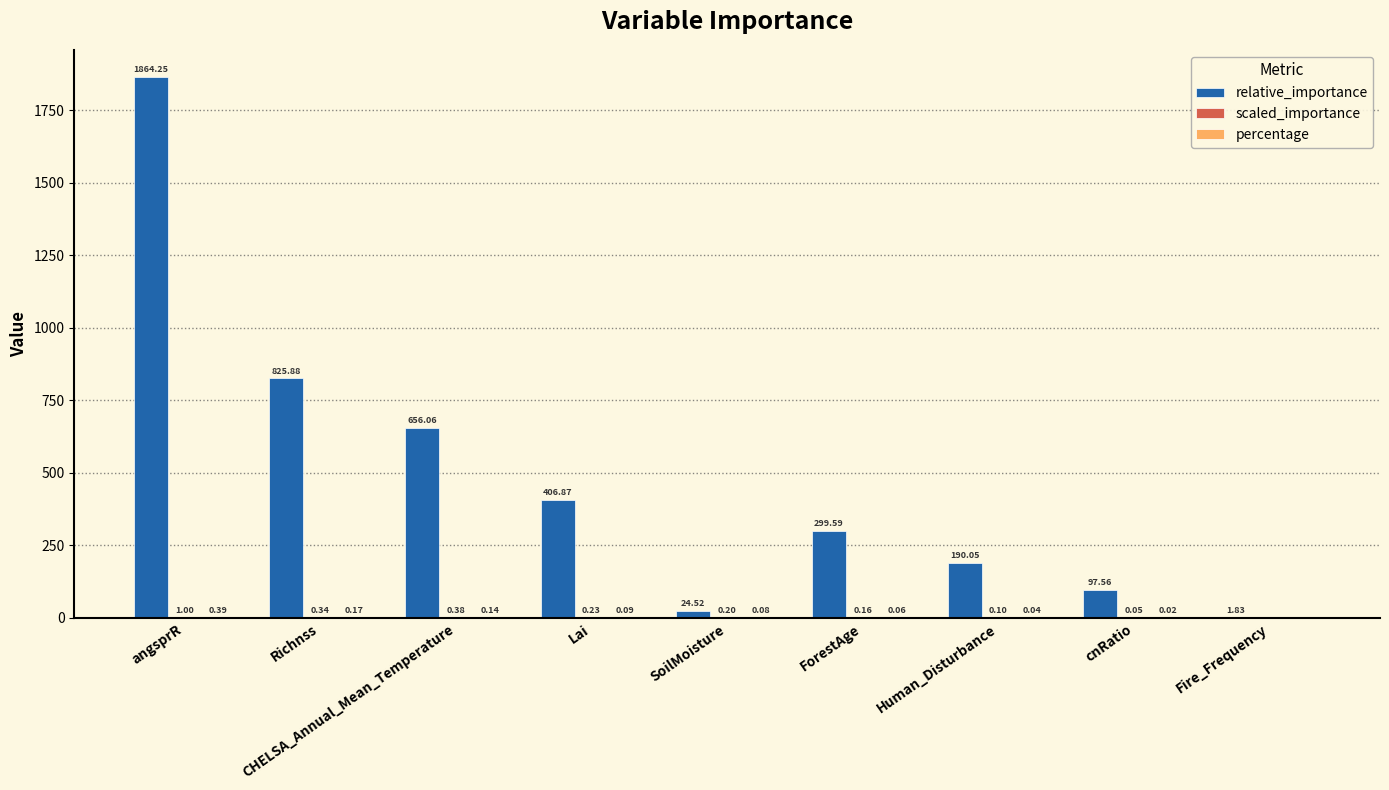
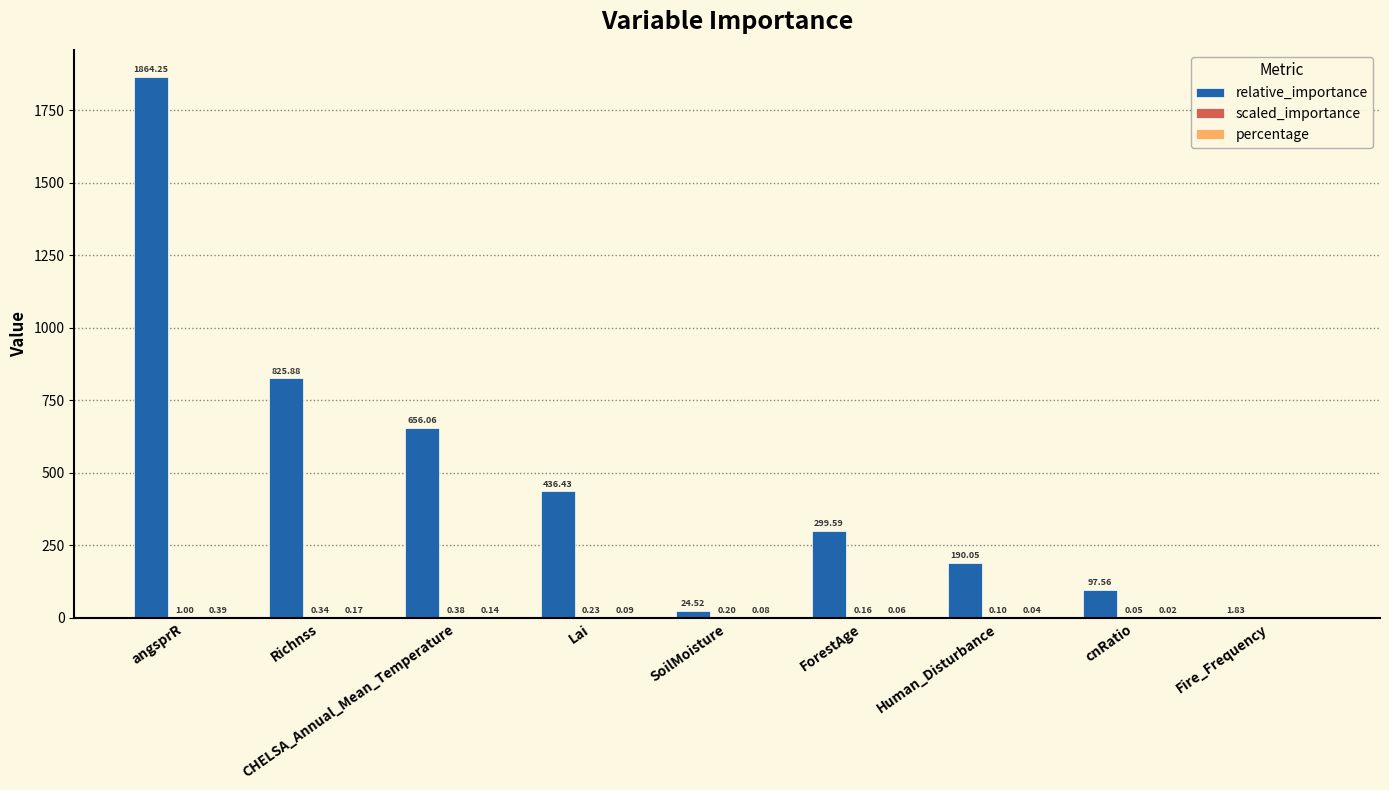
relative_importance, Lai: 406.87 -> 436.43
